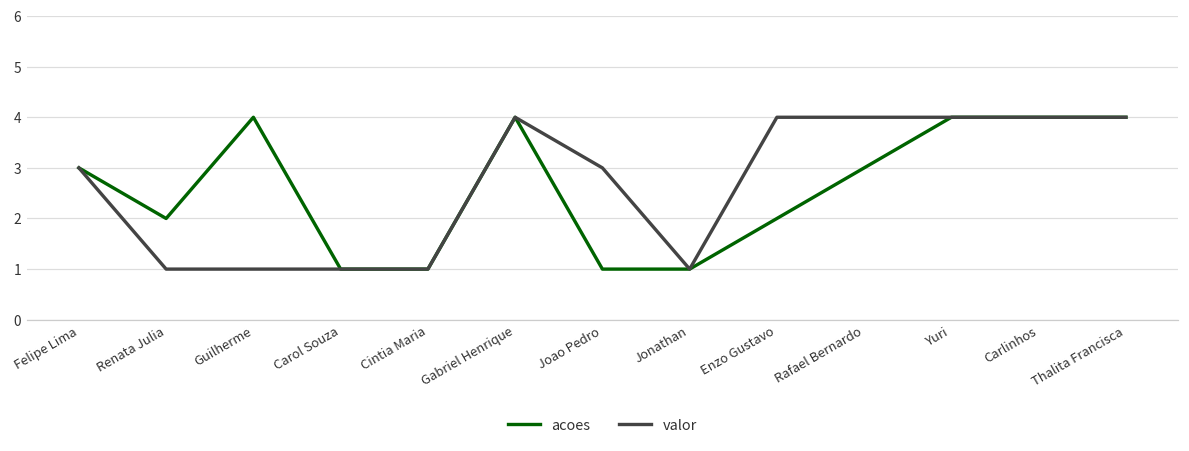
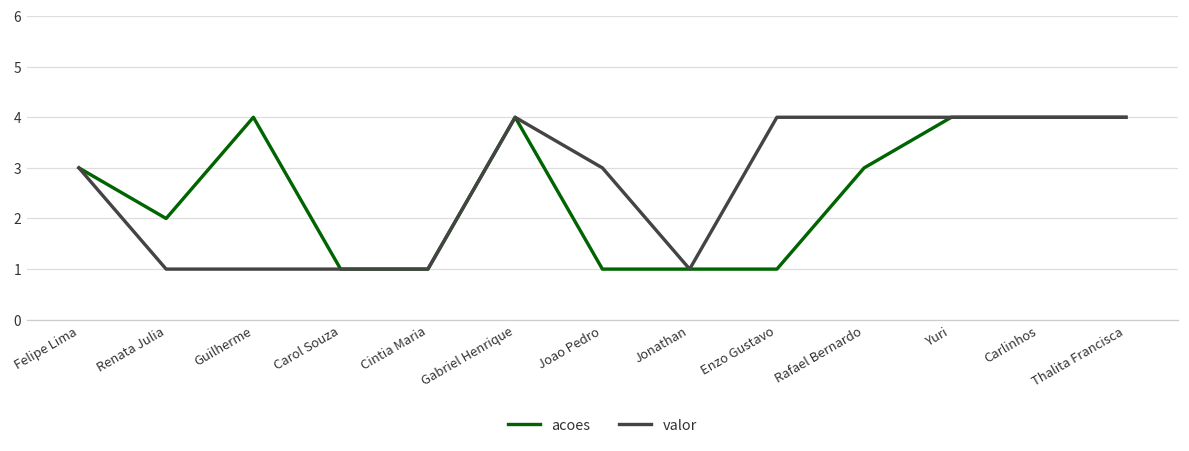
acoes, Enzo Gustavo: 2 -> 1
